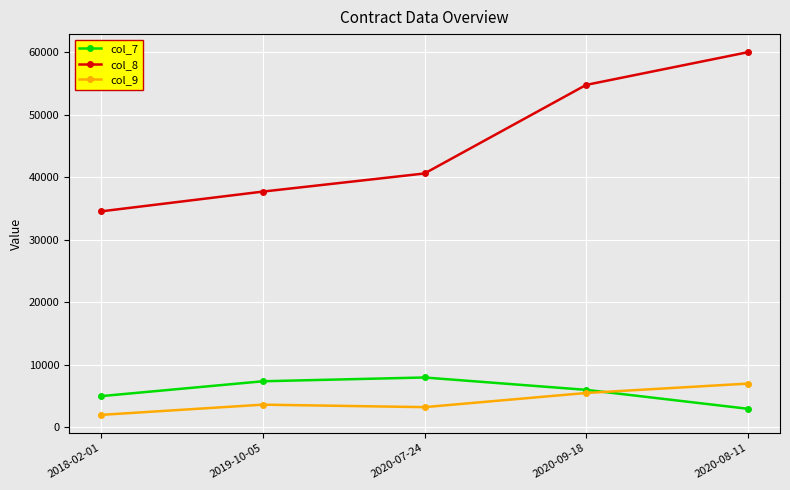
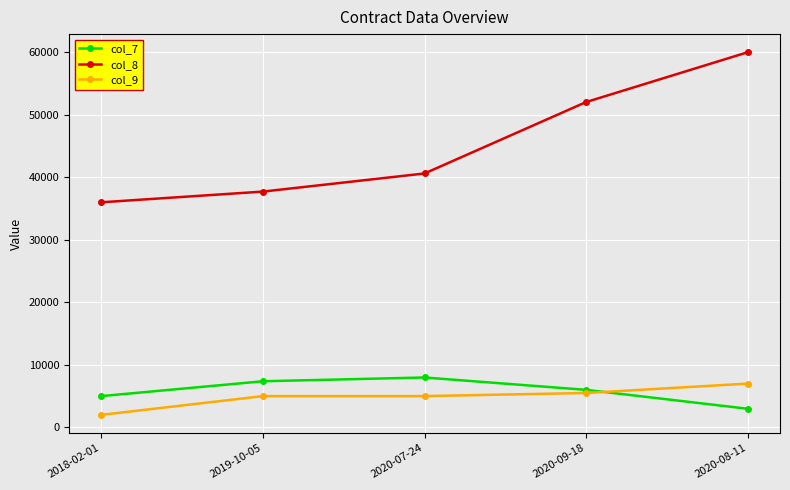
col_8, 2018-02-01: 35000 -> 36000
col_9, 2019-10-05: 4000 -> 5000
col_9, 2020-07-24: 3000 -> 5000
col_8, 2020-09-18: 55000 -> 52000
